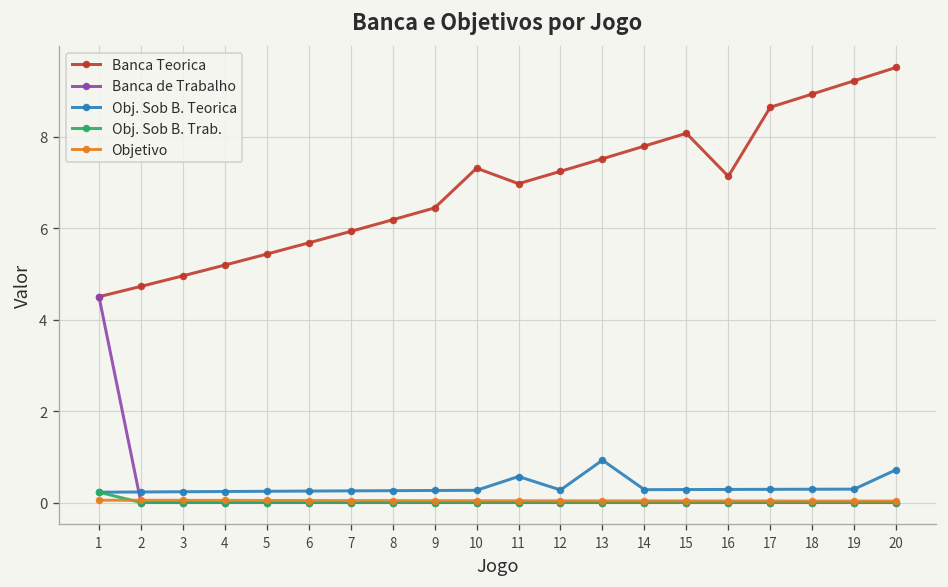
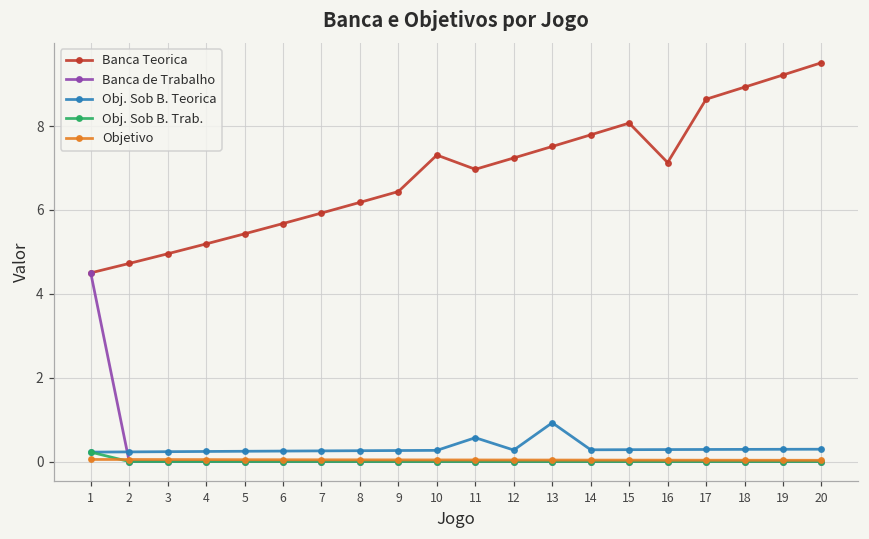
Obj. Sob B. Teorica, 20: 0.7 -> 0.3
